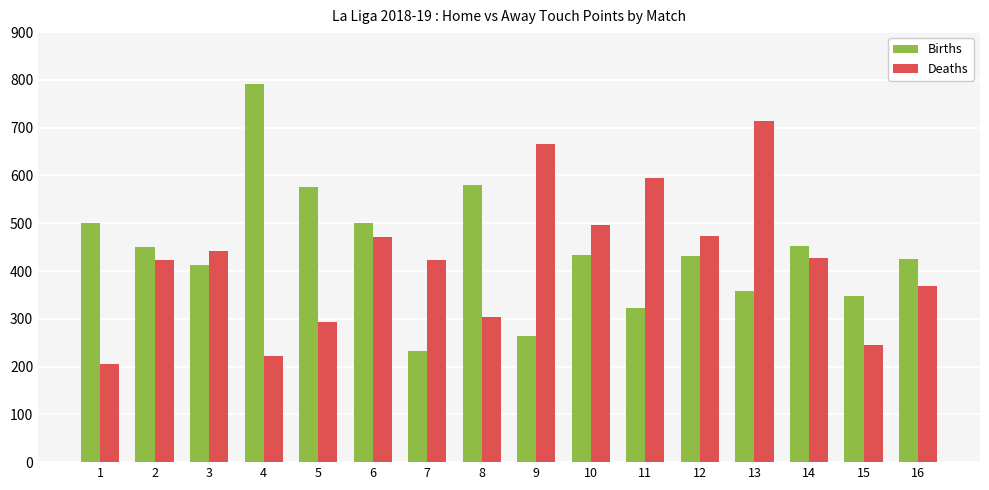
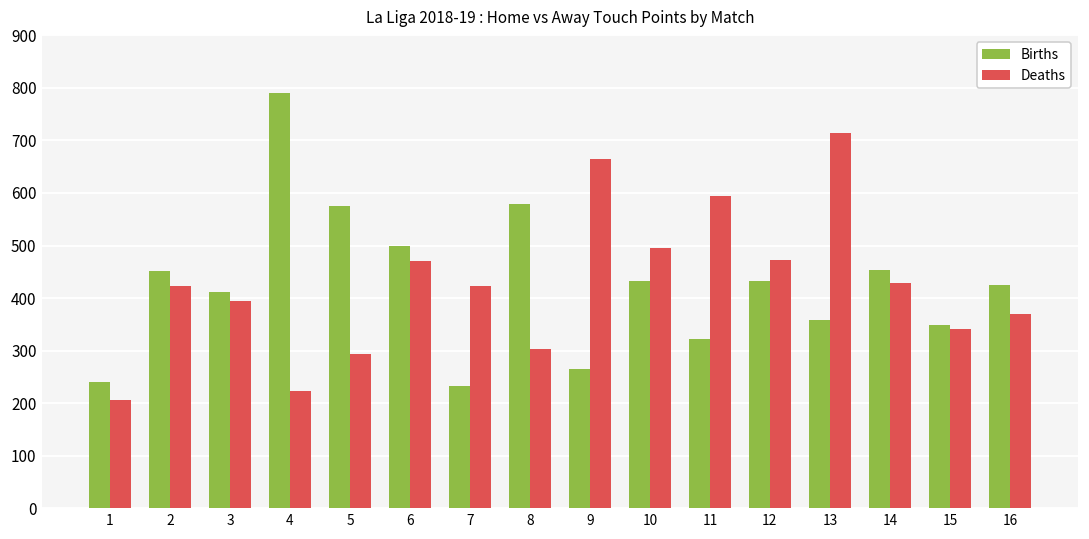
Births, 1: 500 -> 240
Deaths, 3: 440 -> 400
Deaths, 15: 250 -> 340
